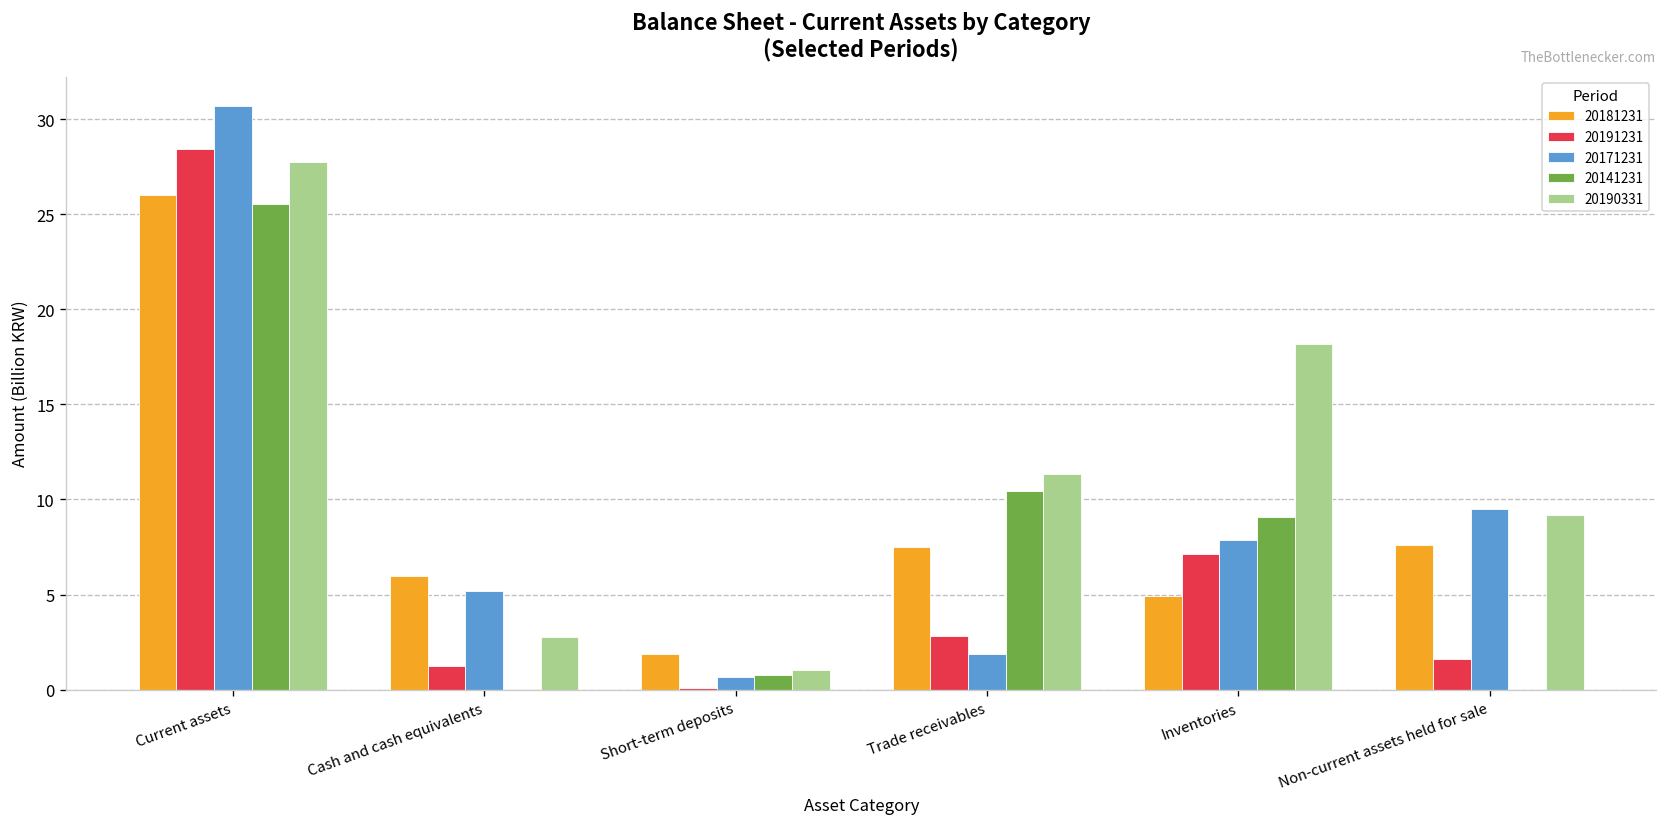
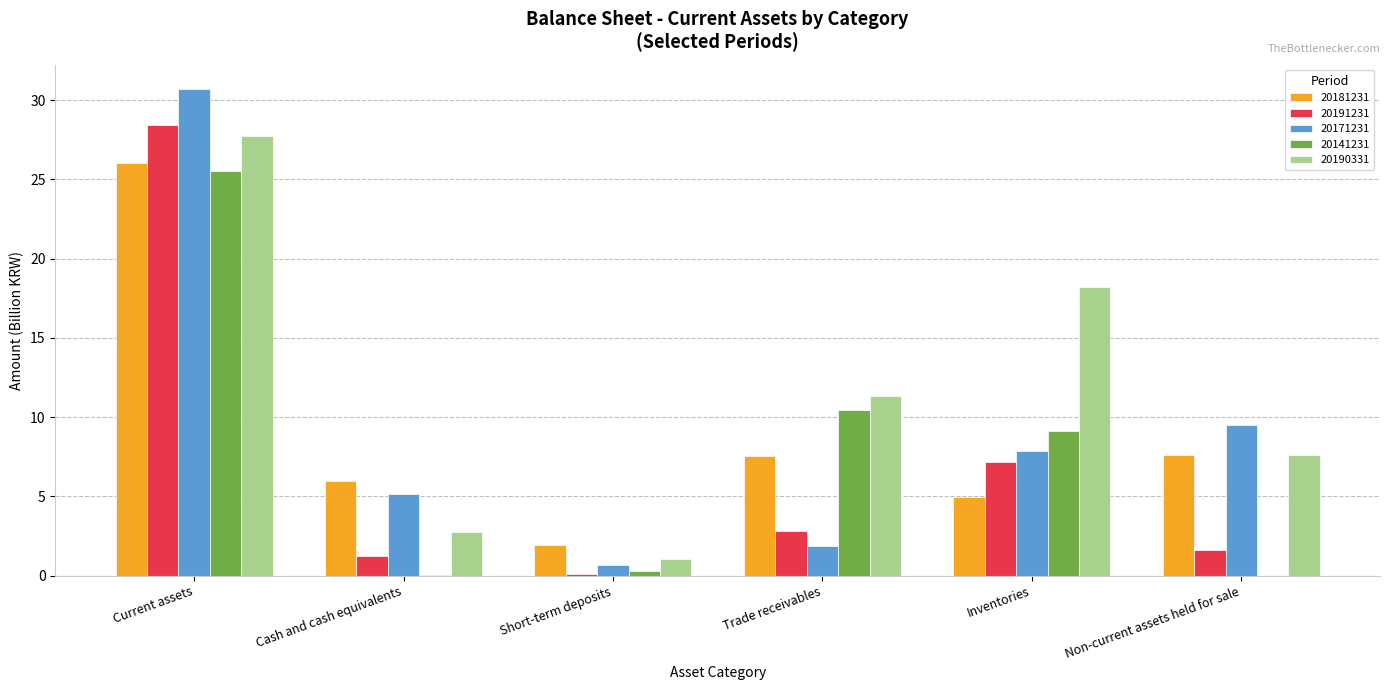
20141231, Short-term deposits: 0.8 -> 0.3
20190331, Non-current assets held for sale: 9.2 -> 7.6
